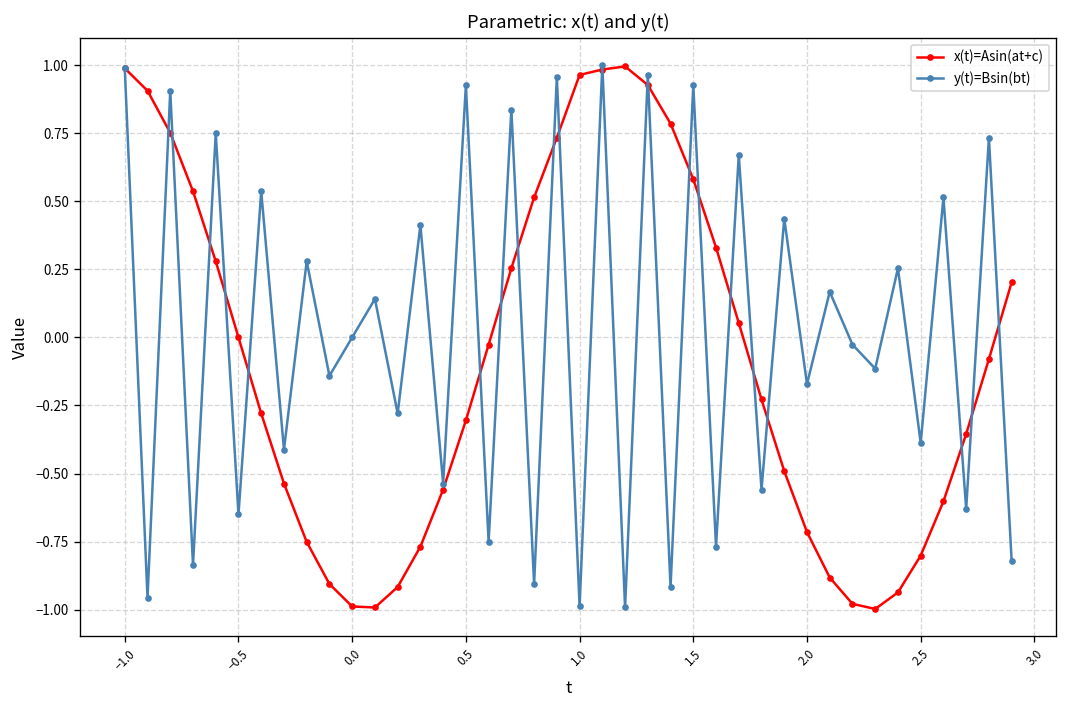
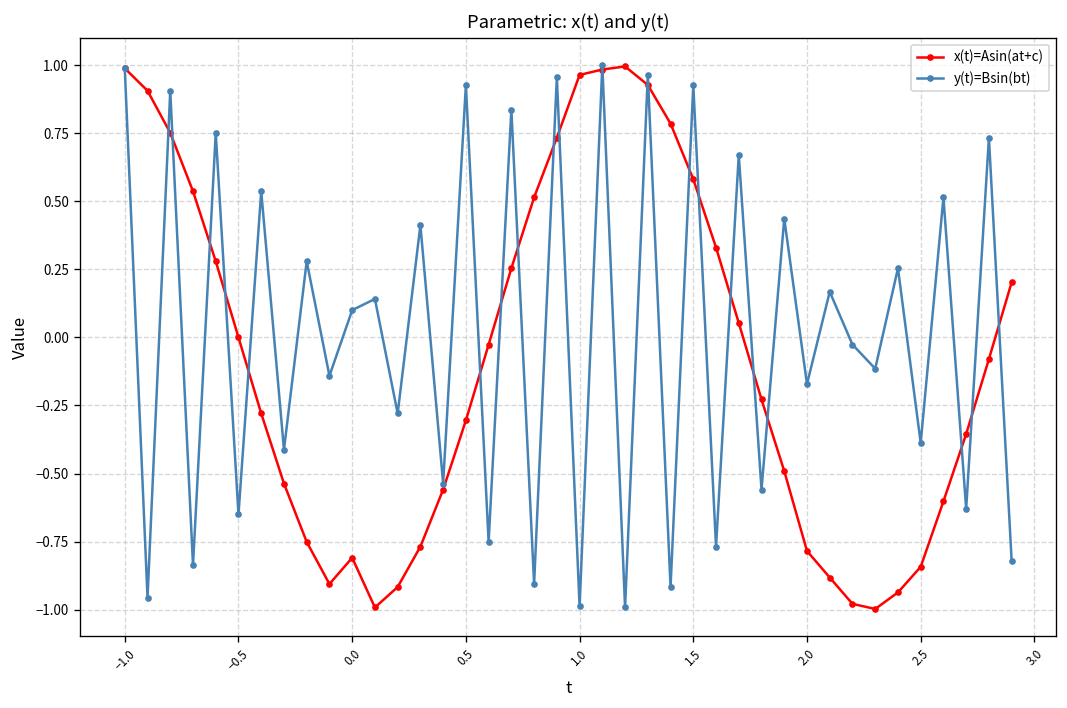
x(t)=Asin(at+c), 0.0: -0.99 -> -0.81
y(t)=Bsin(bt), 0.0: 0.0 -> 0.1
x(t)=Asin(at+c), 2.0: -0.71 -> -0.78
x(t)=Asin(at+c), 2.5: -0.80 -> -0.84
